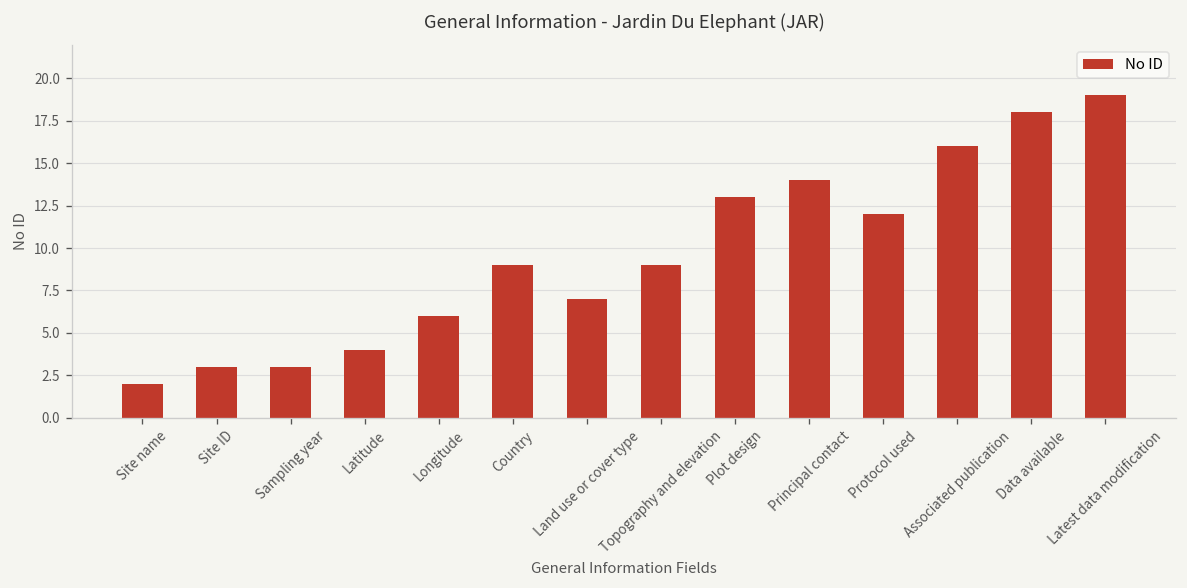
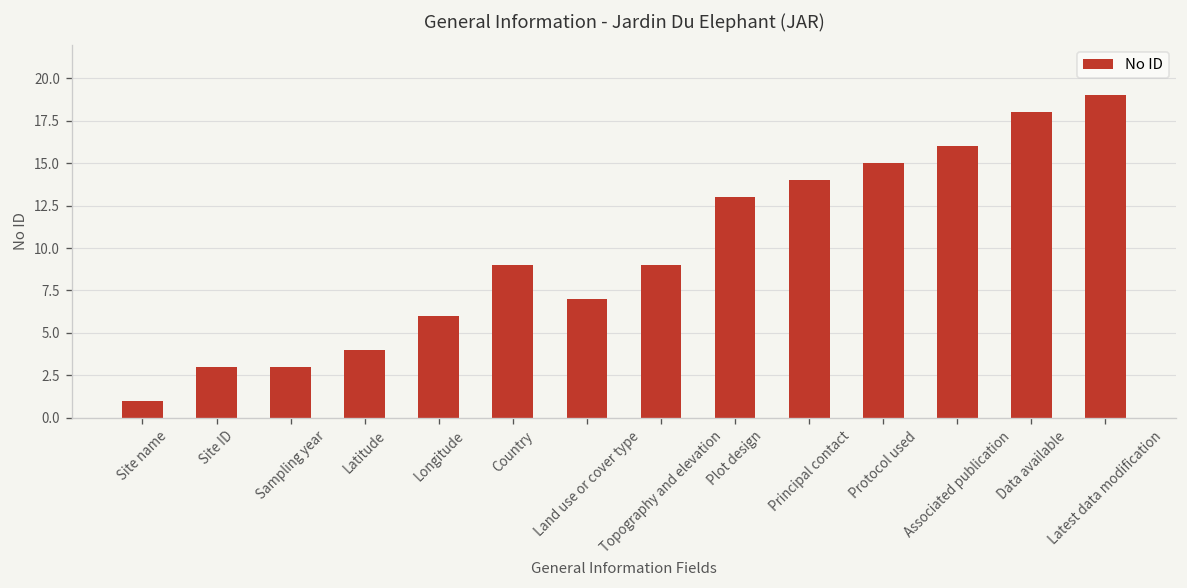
Site name: 2 -> 1
Protocol used: 12 -> 15
